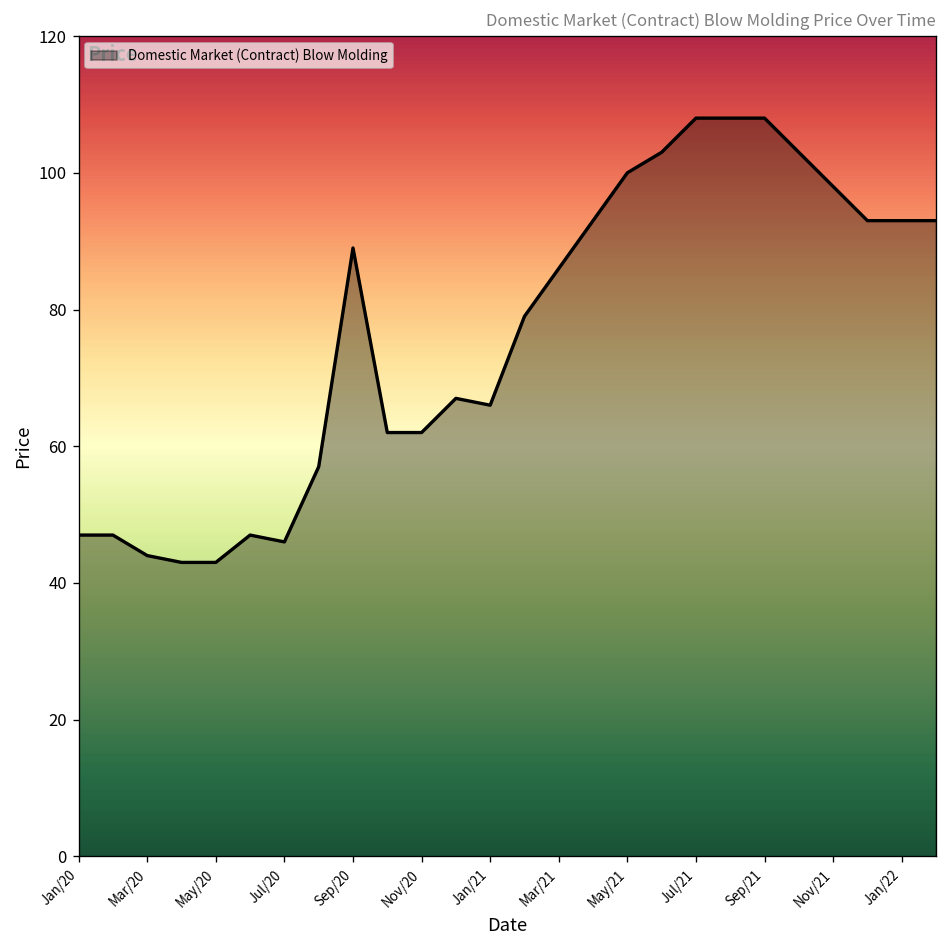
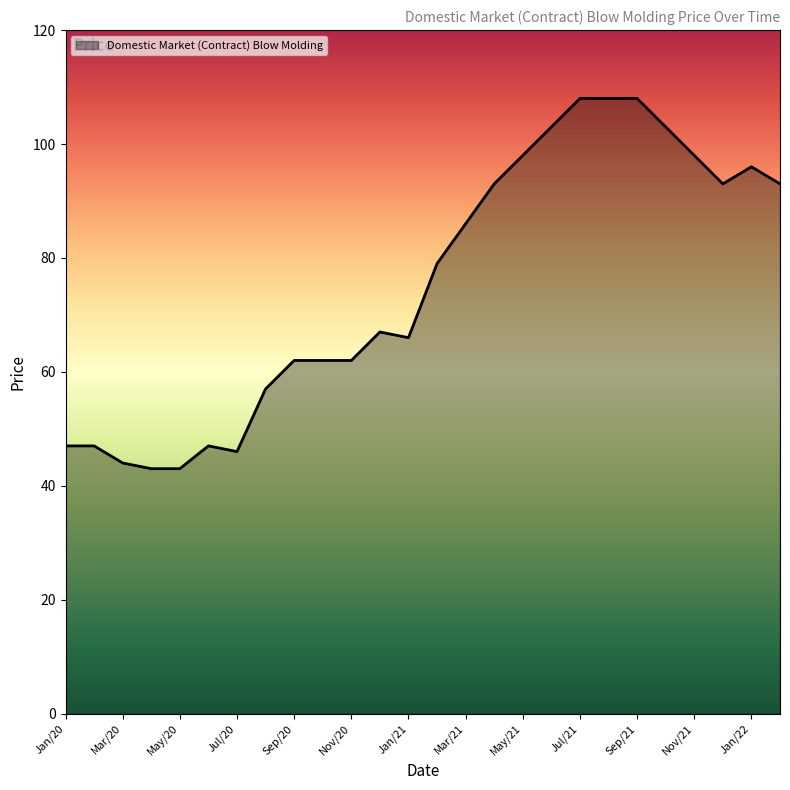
Sep/20: 89 -> 62
May/21: 100 -> 98
Jan/22: 93 -> 96
